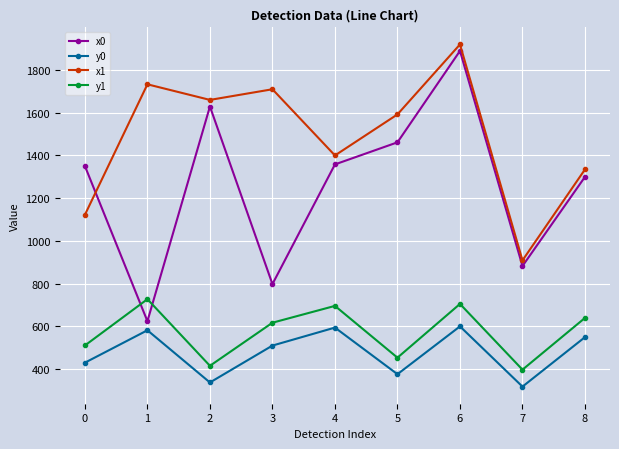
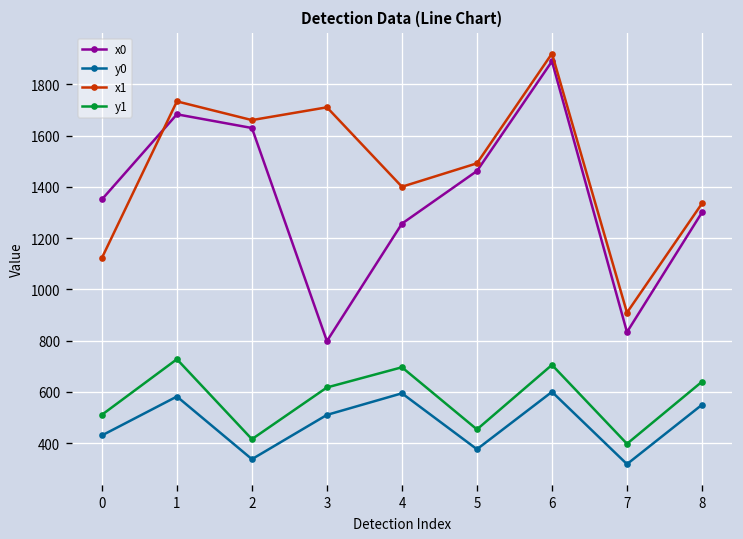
x0, 1: 620 -> 1680
x0, 4: 1360 -> 1260
x1, 5: 1590 -> 1490
x0, 7: 880 -> 830
